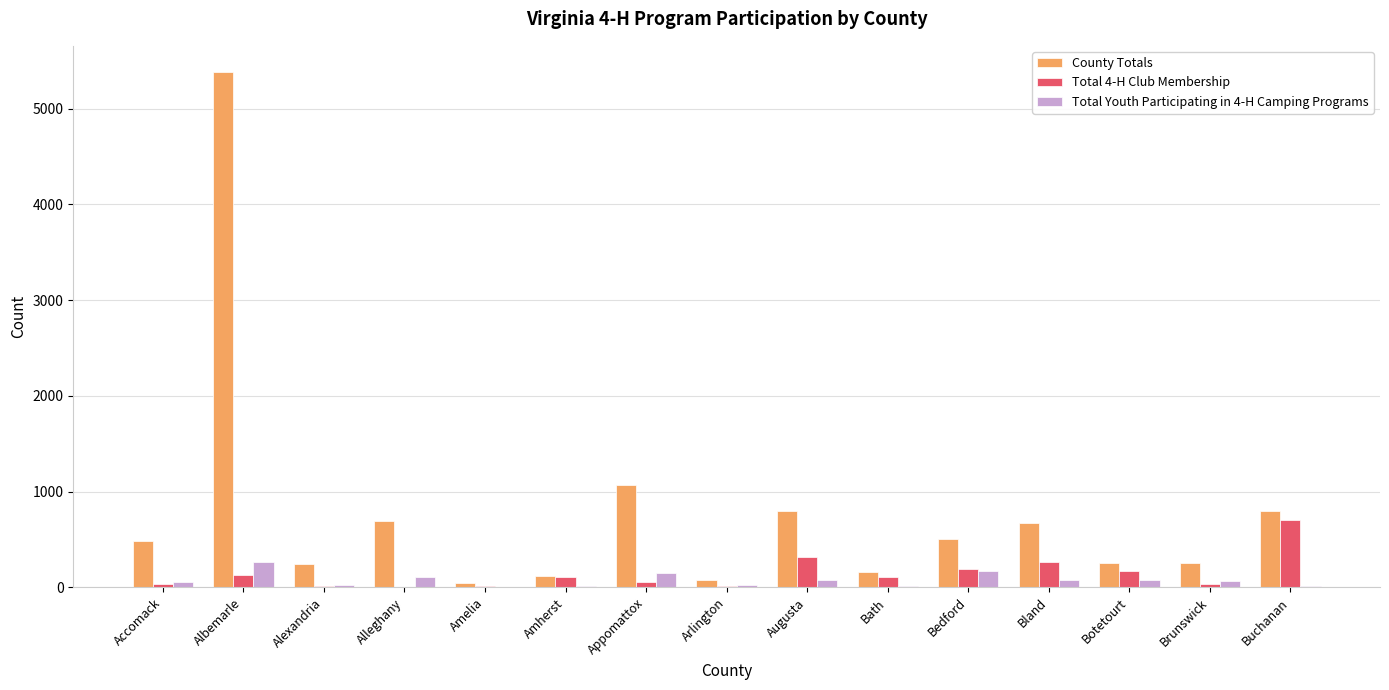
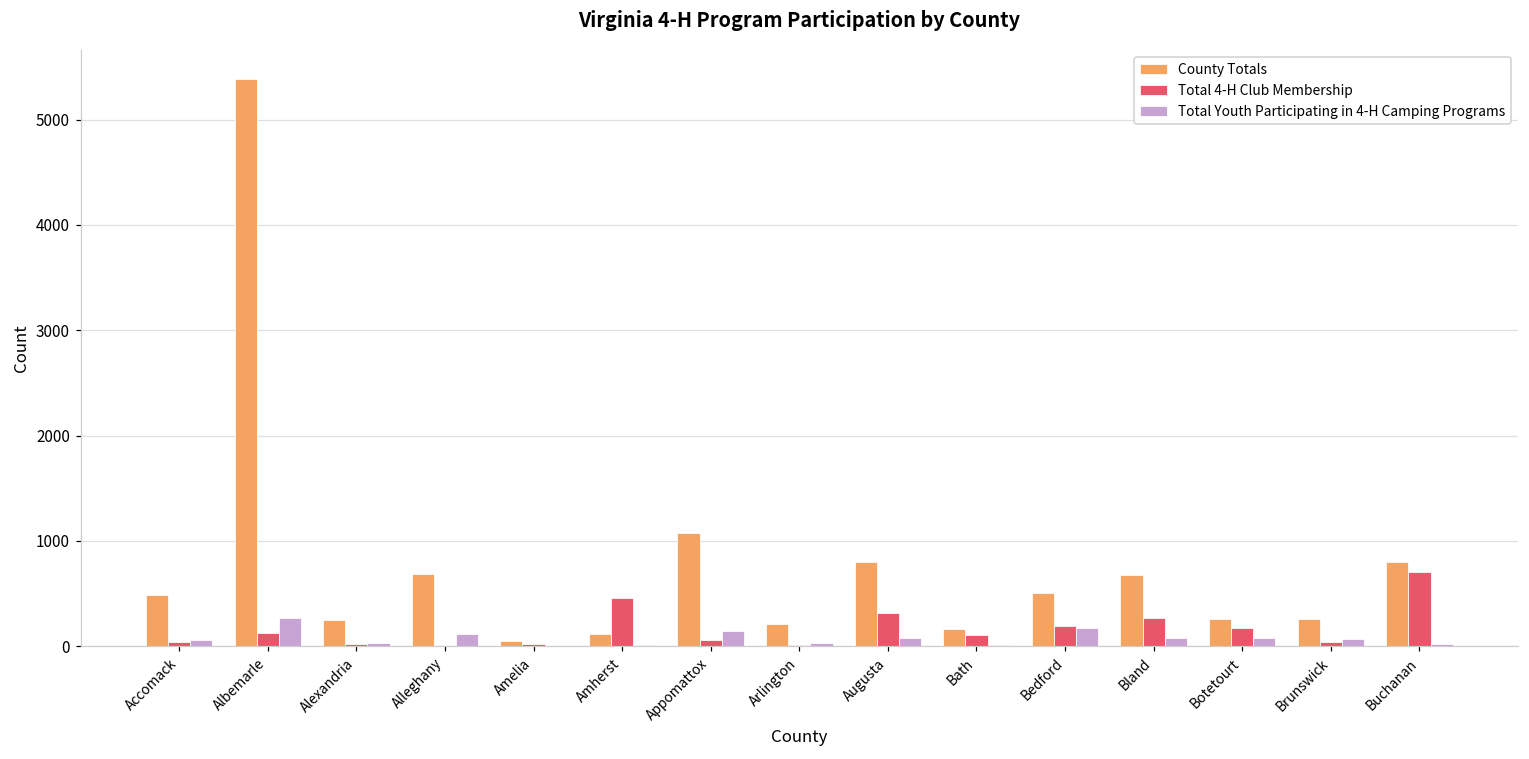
Total 4-H Club Membership, Amherst: 100 -> 500
County Totals, Arlington: 100 -> 200
